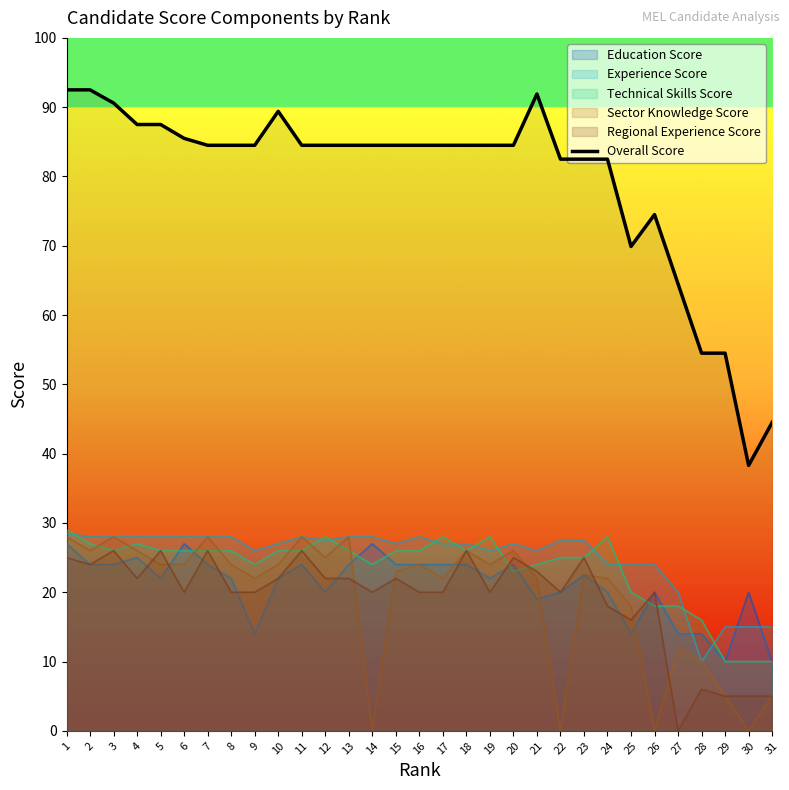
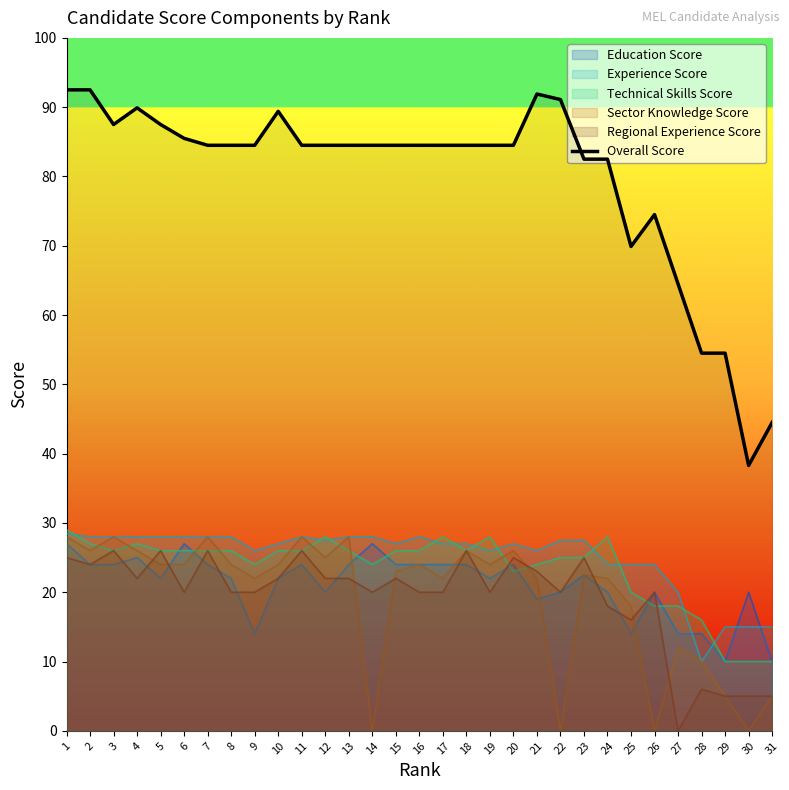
Overall Score, 3: 91 -> 88
Overall Score, 4: 88 -> 90
Overall Score, 22: 83 -> 91
